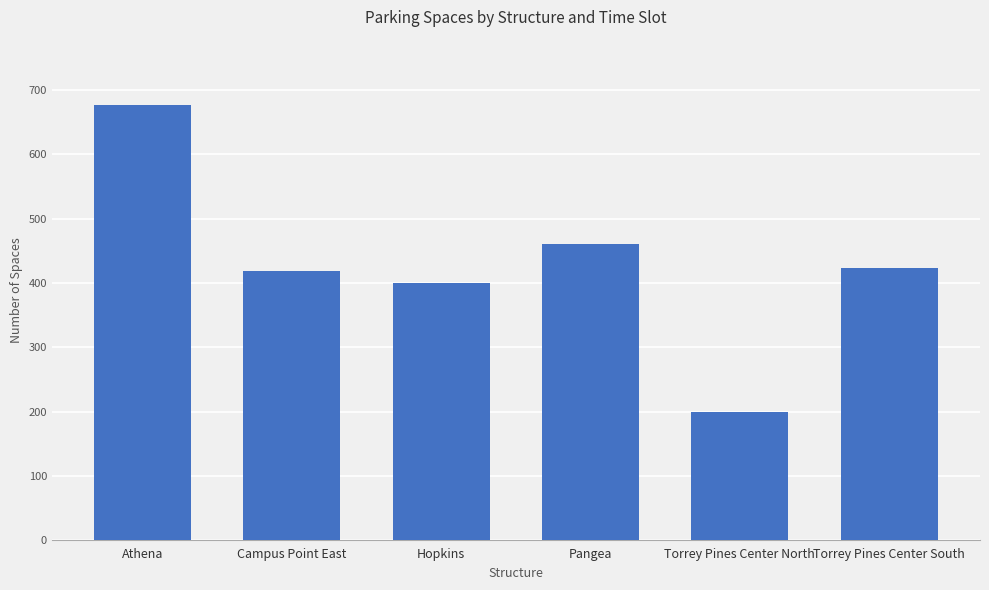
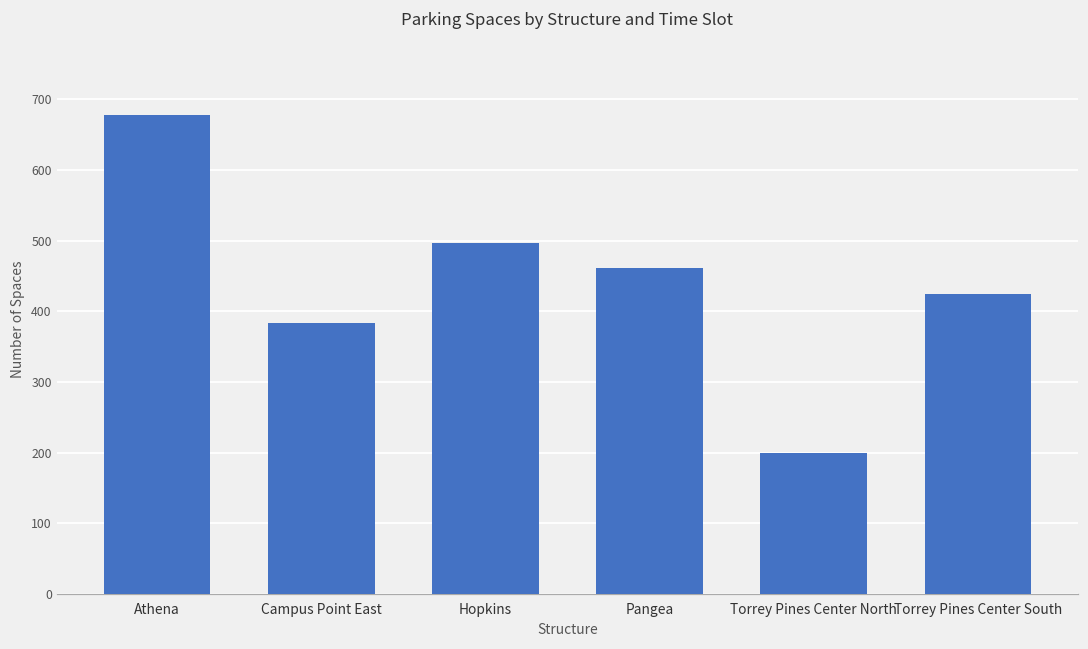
Campus Point East: 420 -> 380
Hopkins: 400 -> 500
